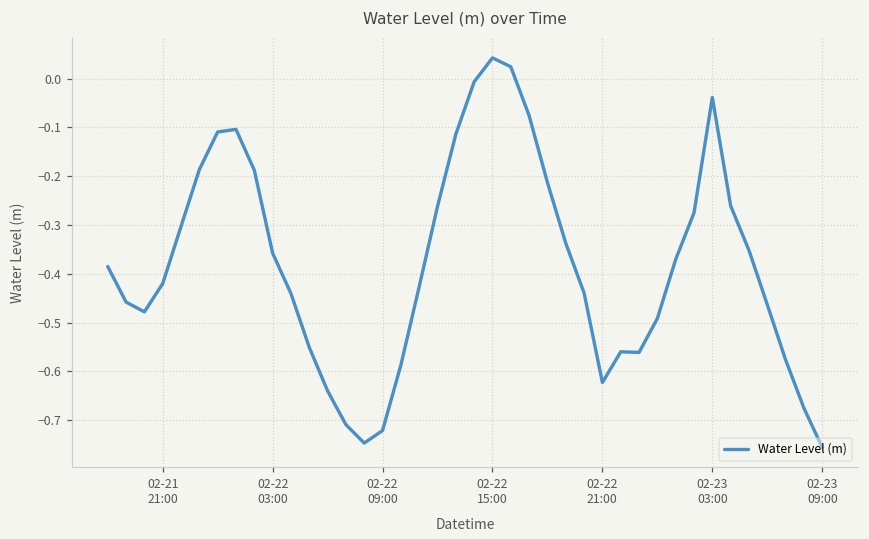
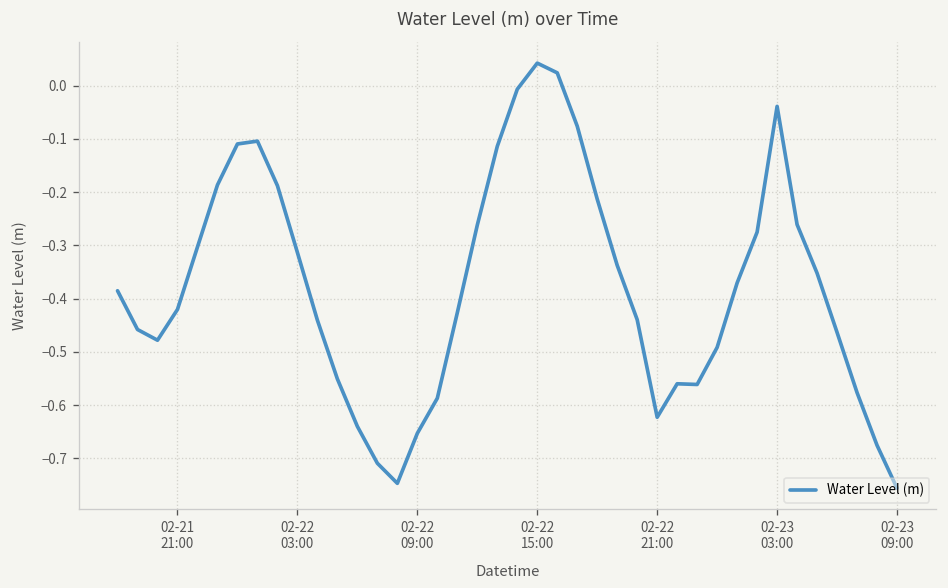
02-22 03:00: -0.36 -> -0.31
02-22 09:00: -0.72 -> -0.65
